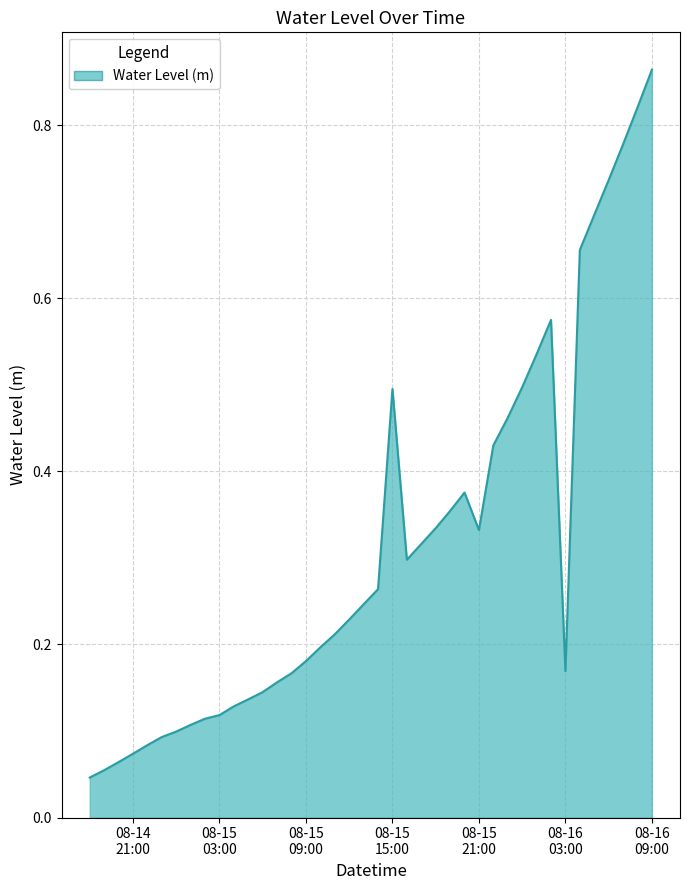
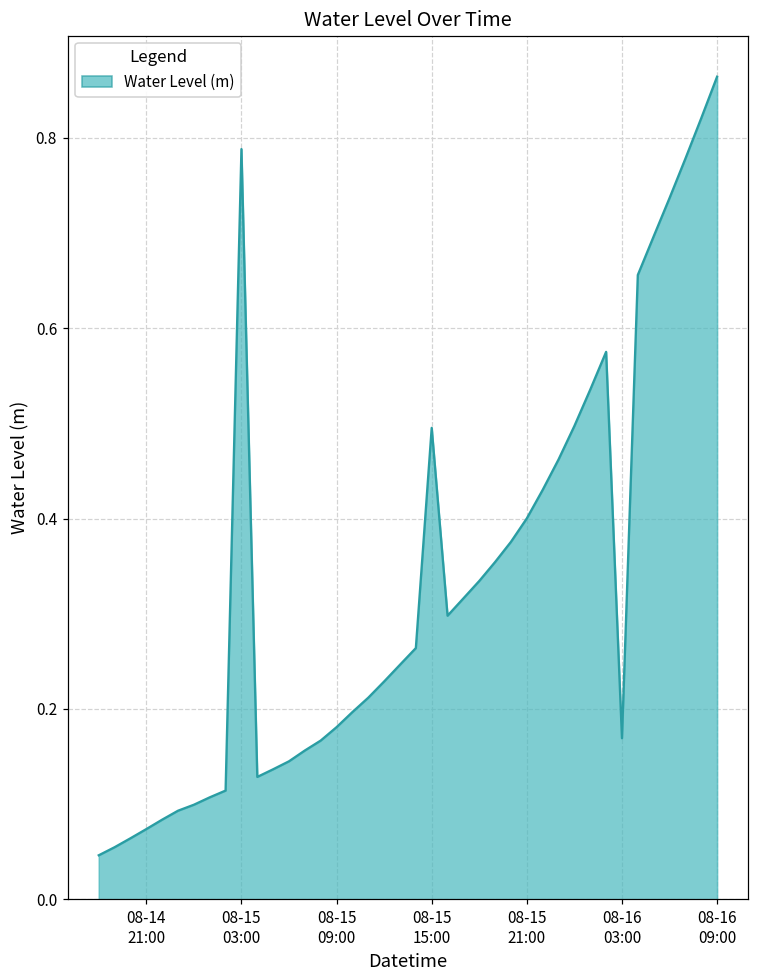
08-15 03:00: 0.12 -> 0.79
08-15 21:00: 0.33 -> 0.40
